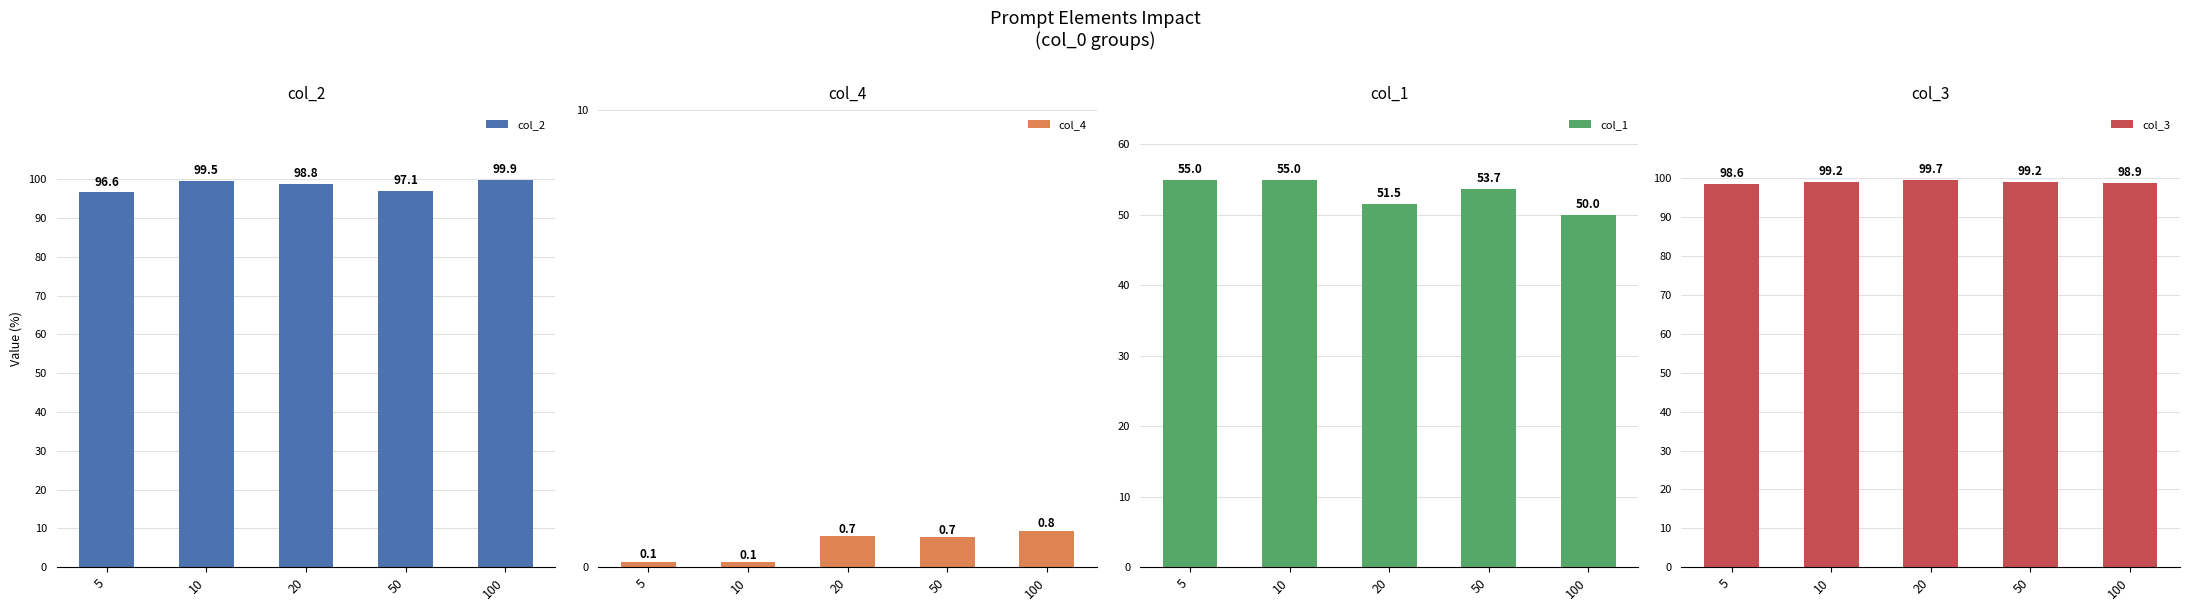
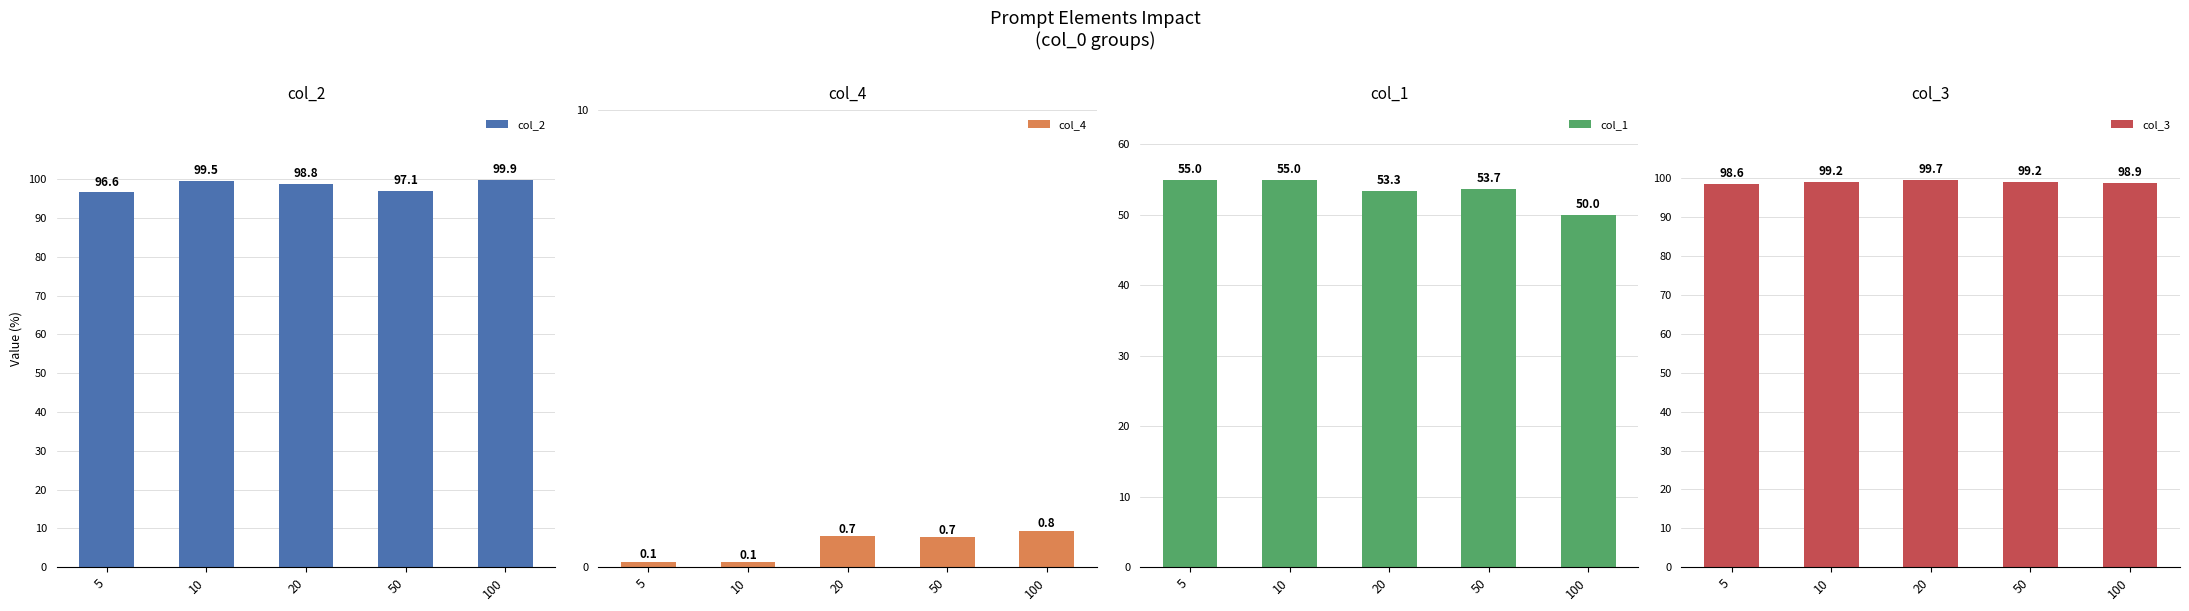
col_1, 20: 51.5 -> 53.3
